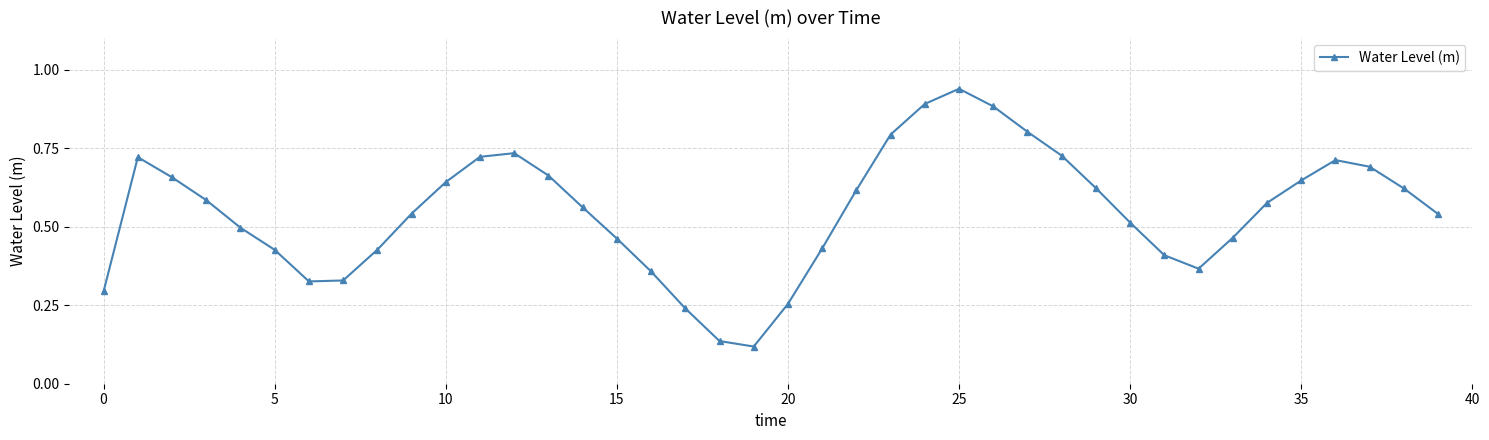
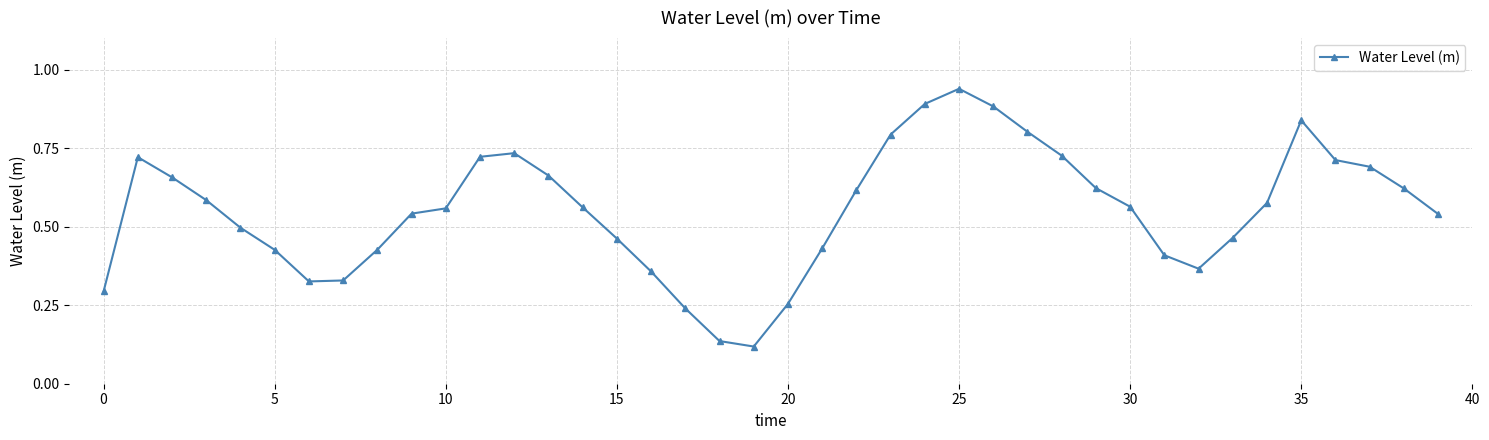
10: 0.64 -> 0.56
30: 0.51 -> 0.56
35: 0.65 -> 0.84
